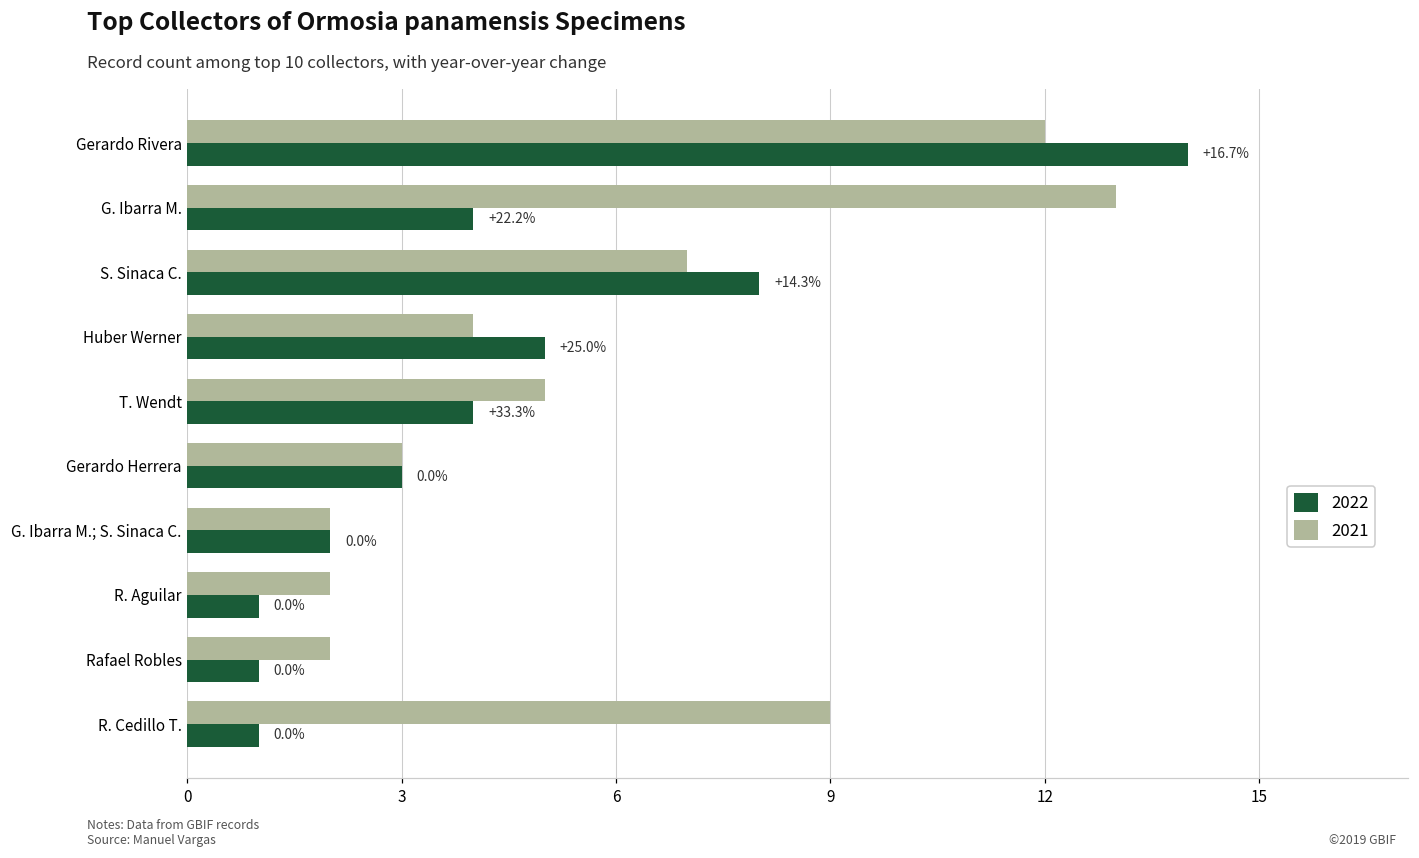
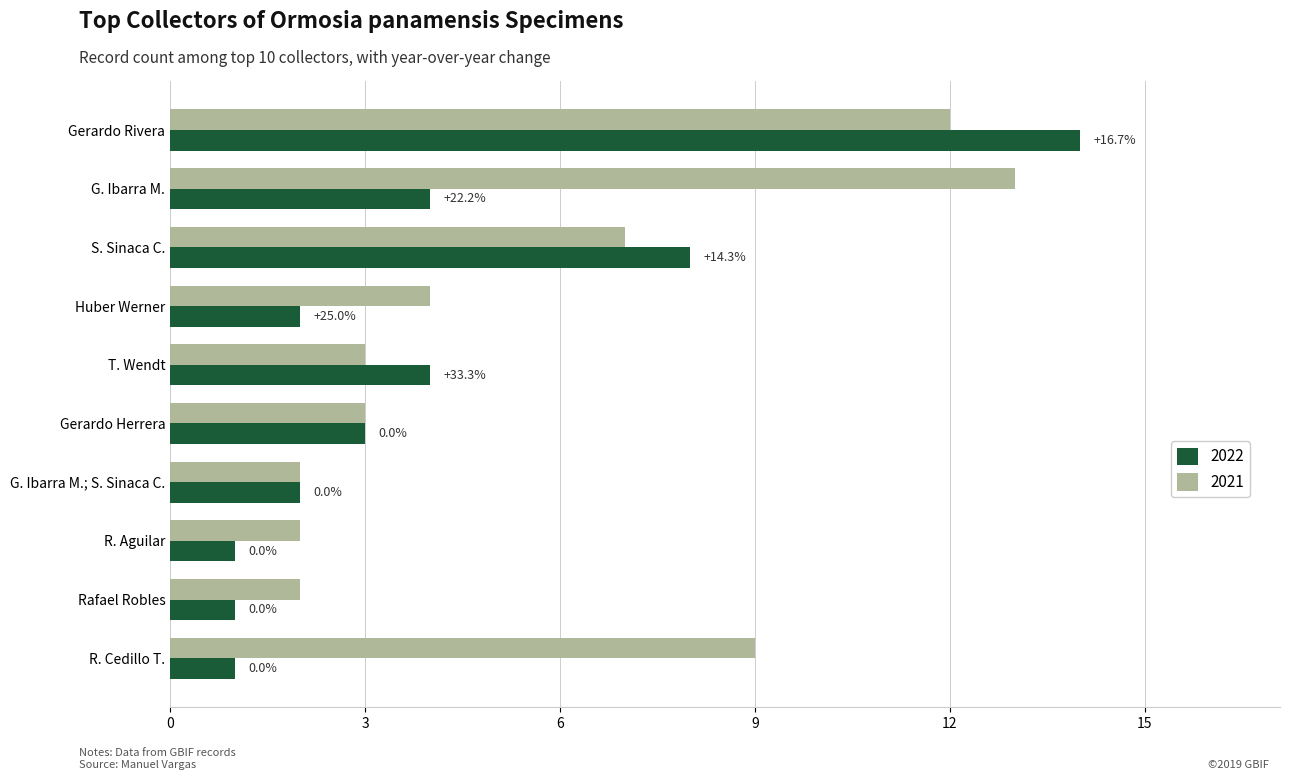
2022, Huber Werner: 5 -> 2
2021, T. Wendt: 5 -> 3
